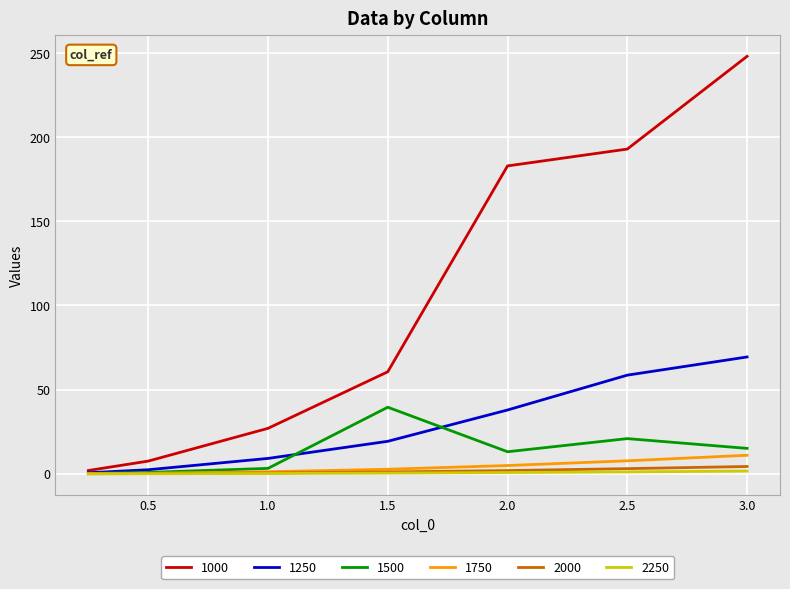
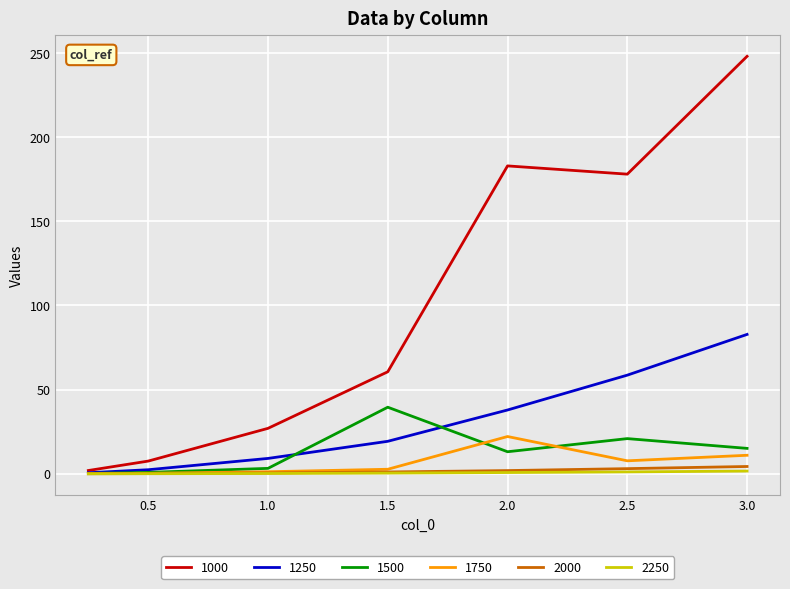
1750, 2.0: 5 -> 22
1000, 2.5: 193 -> 178
1250, 3.0: 69 -> 83
